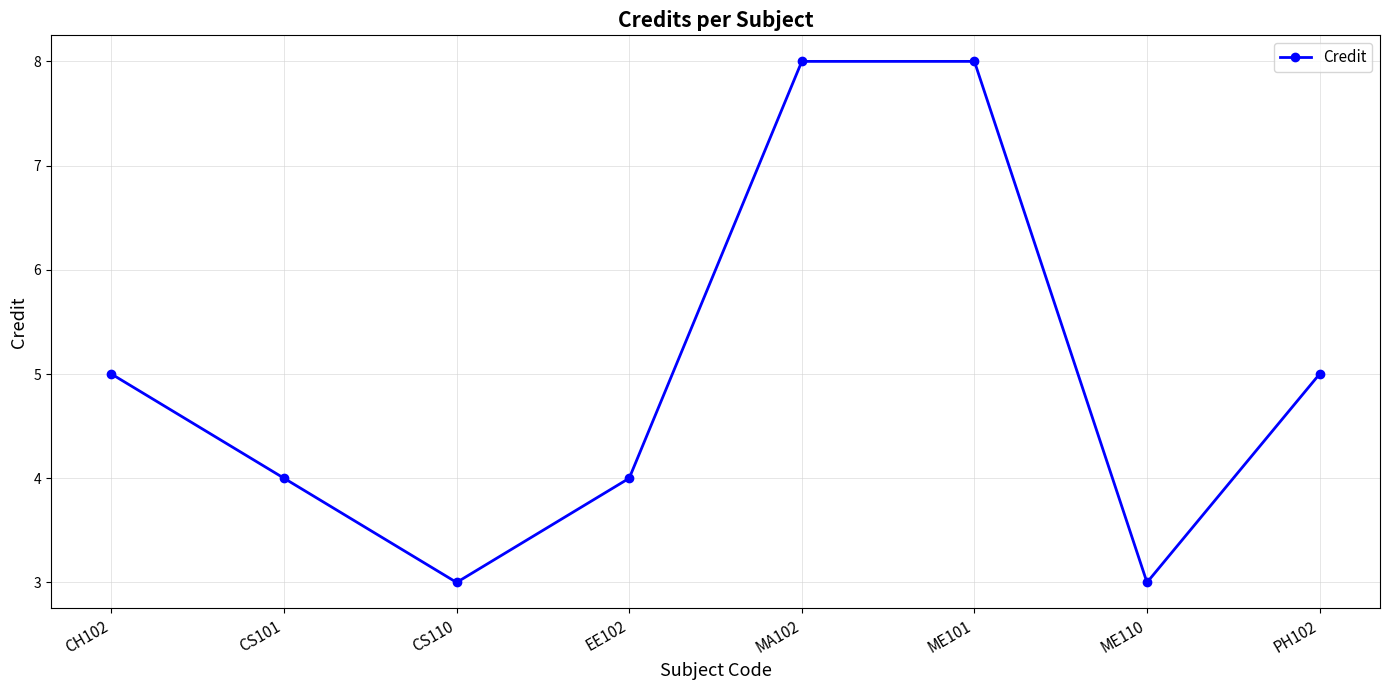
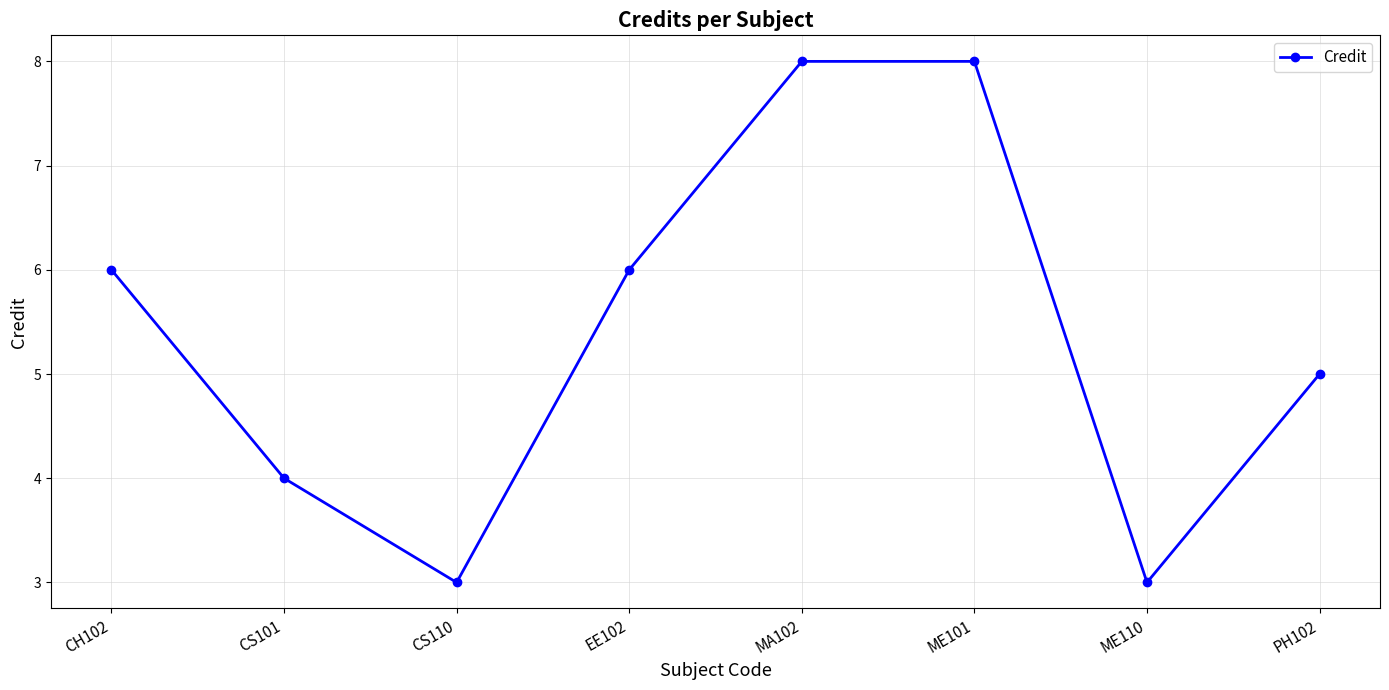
CH102: 5 -> 6
EE102: 4 -> 6
